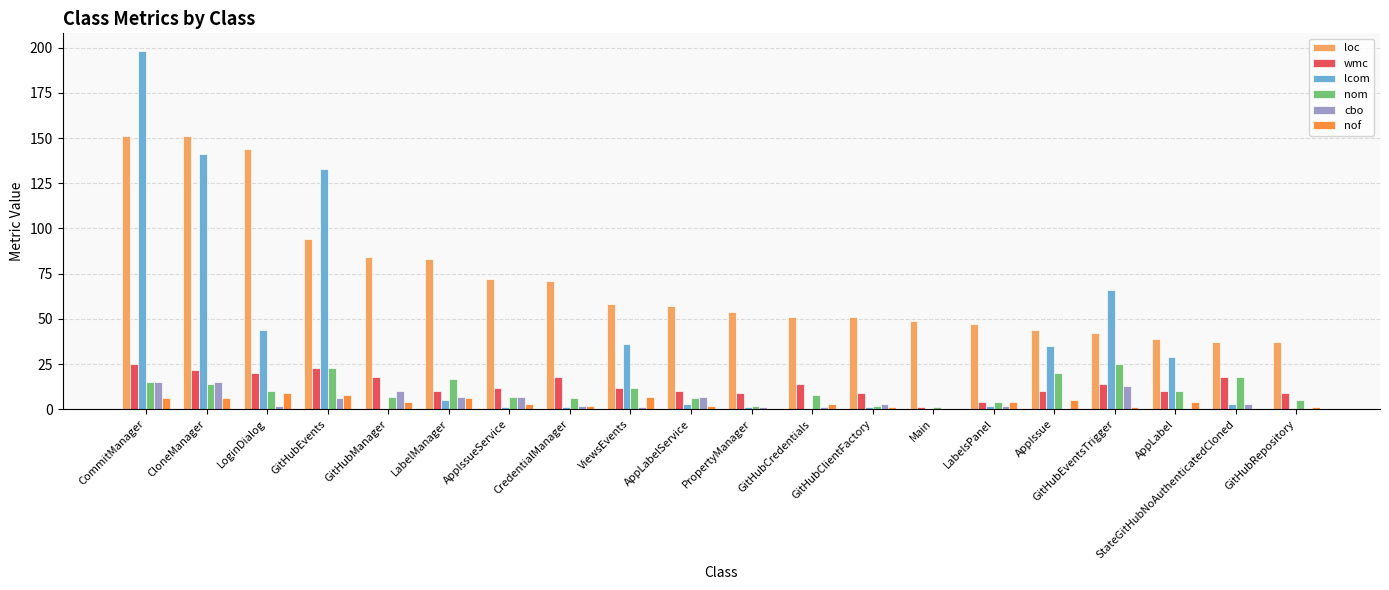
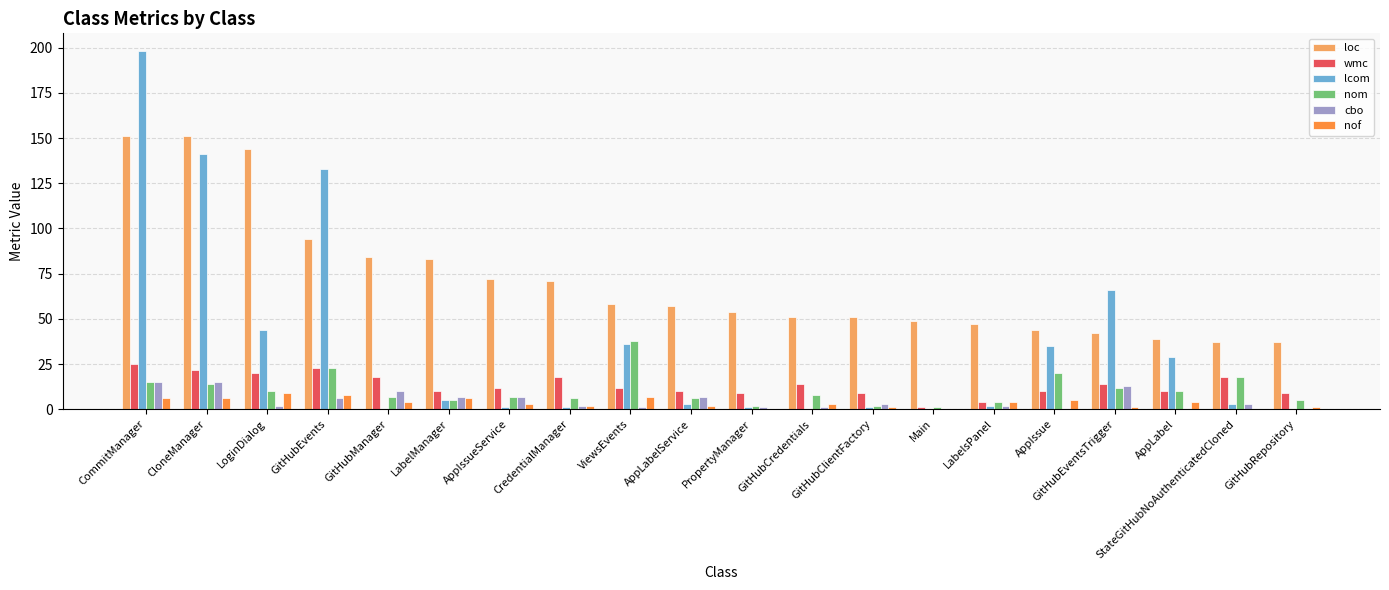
nom, LabelManager: 17 -> 5
nom, ViewsEvents: 12 -> 38
nom, GitHubEventsTrigger: 25 -> 12
